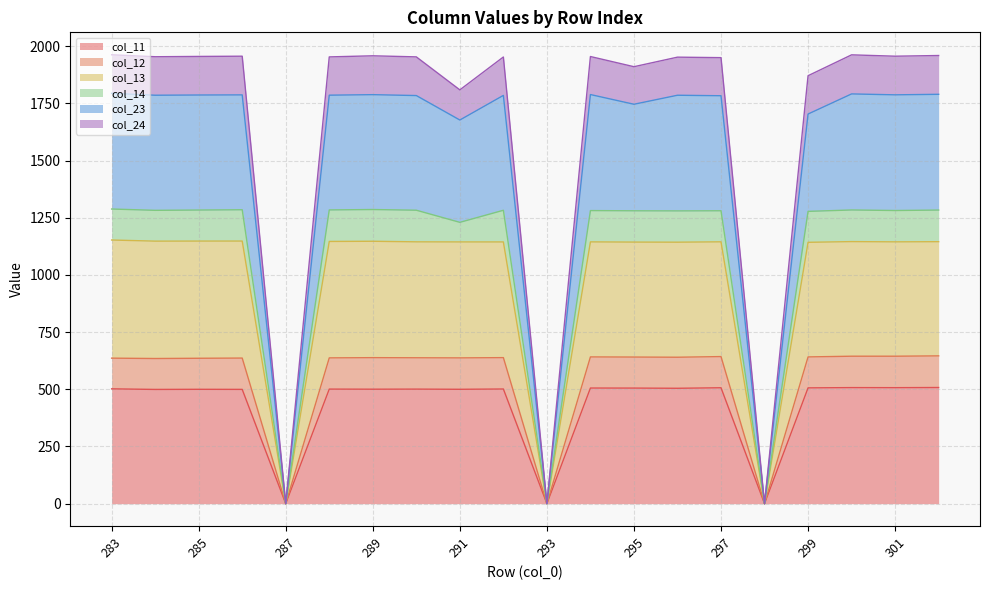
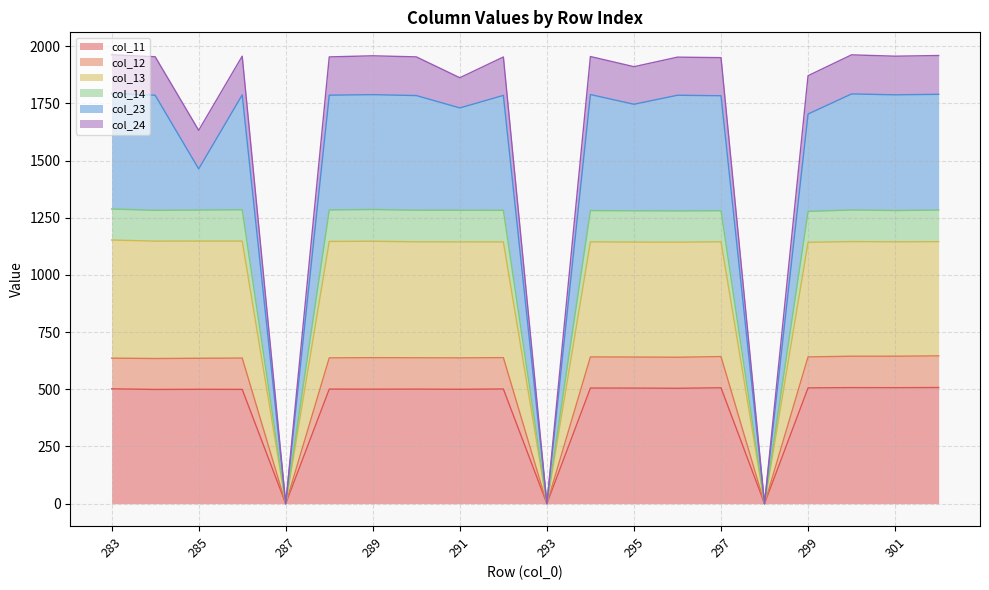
col_23, 285: 500 -> 180
col_14, 291: 90 -> 140
